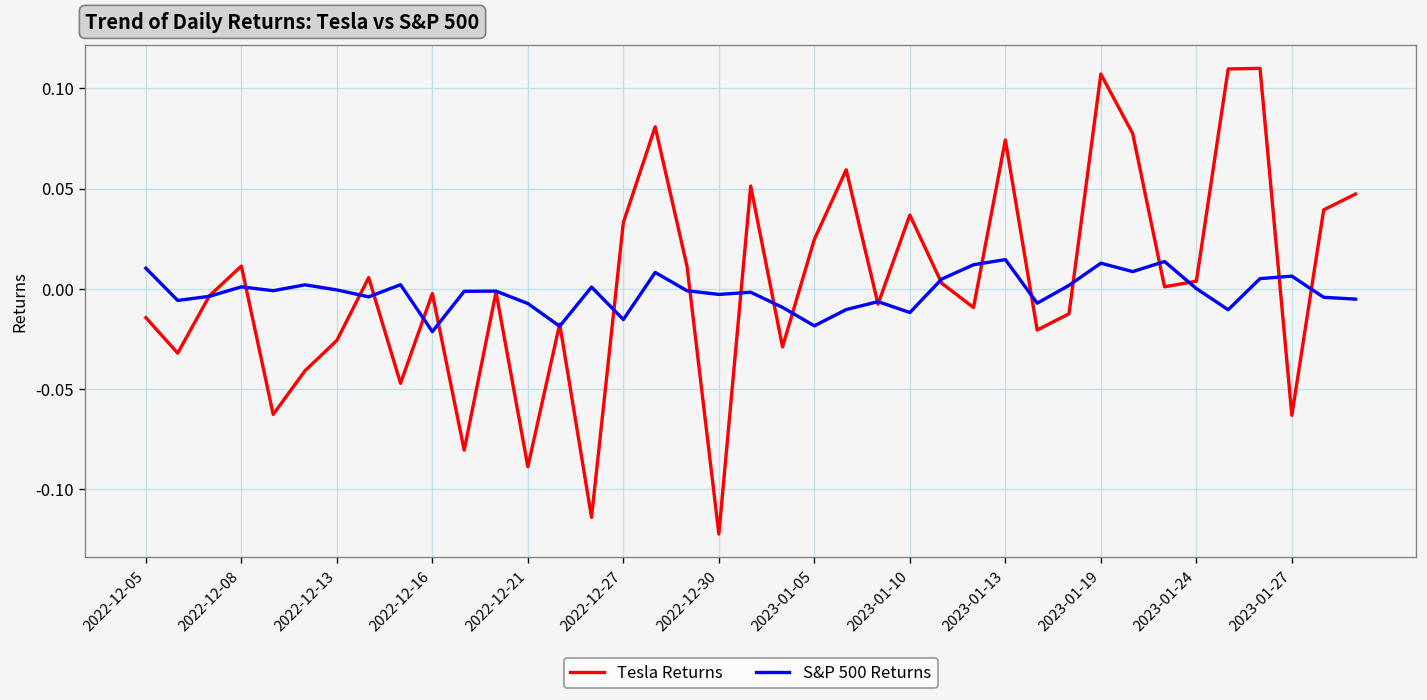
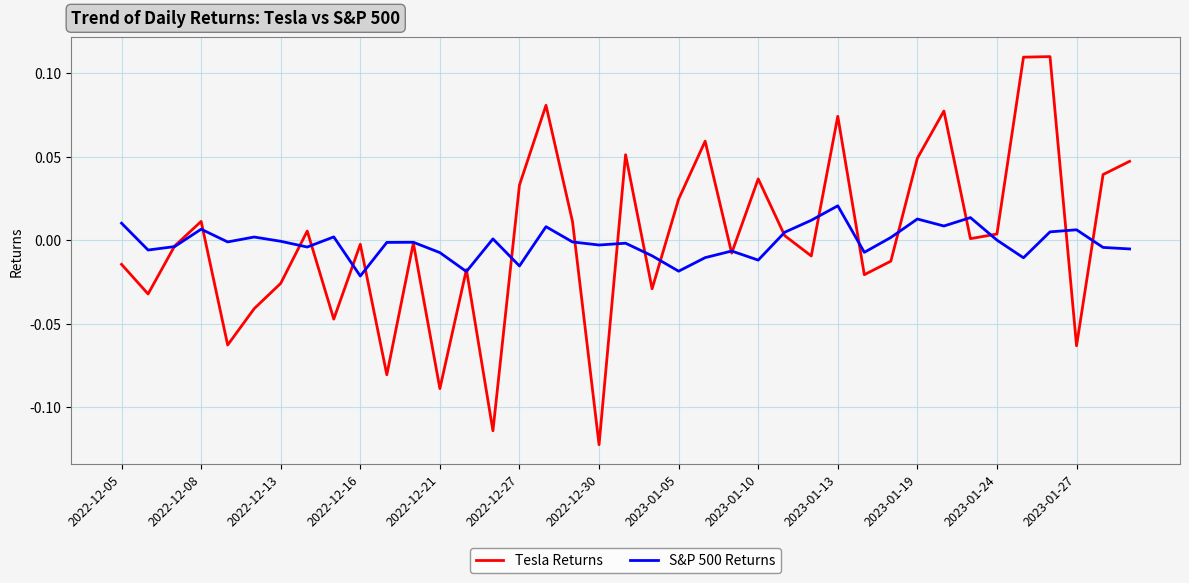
S&P 500 Returns, 2022-12-08: 0.001 -> 0.007
S&P 500 Returns, 2023-01-13: 0.015 -> 0.021
Tesla Returns, 2023-01-19: 0.107 -> 0.049
